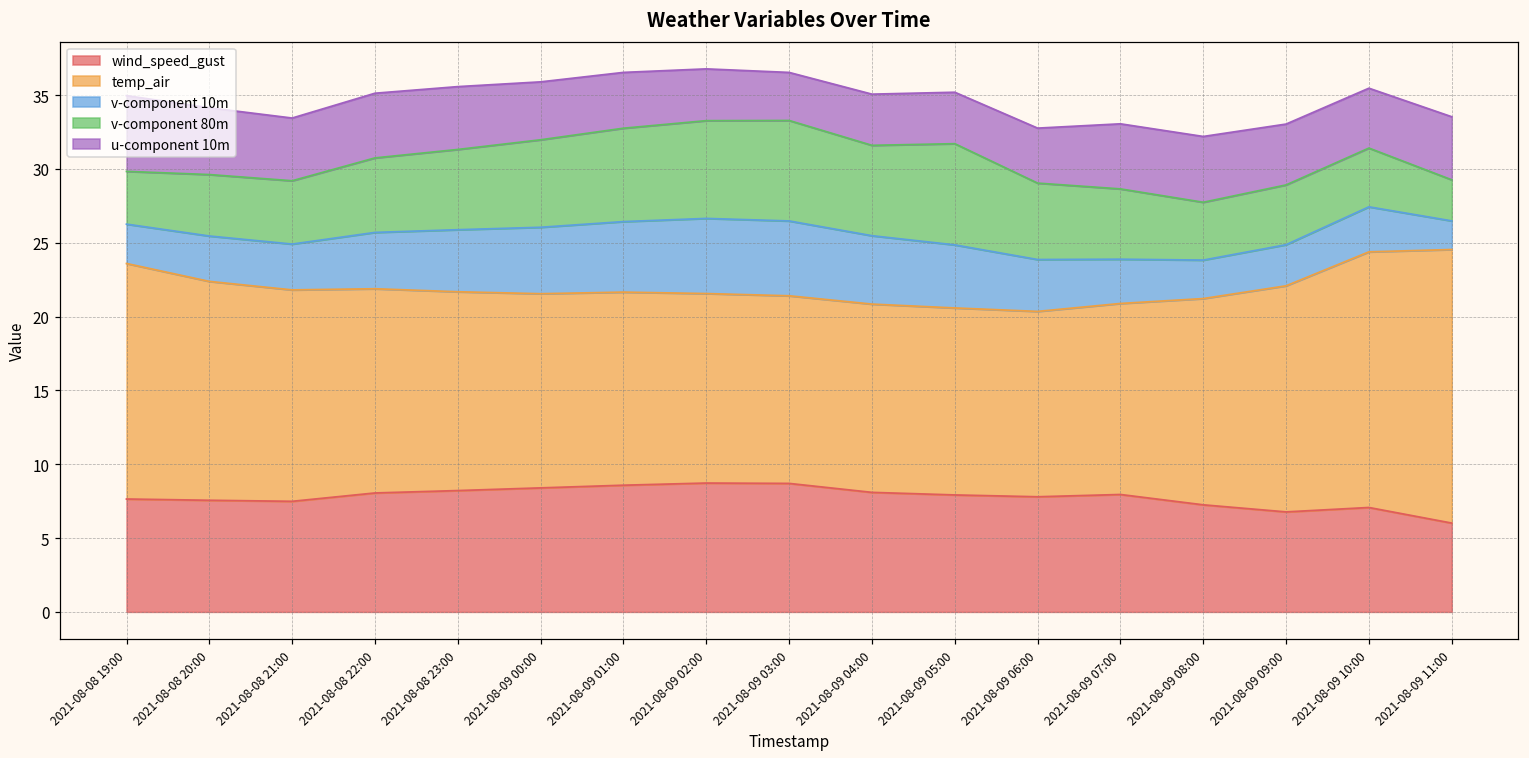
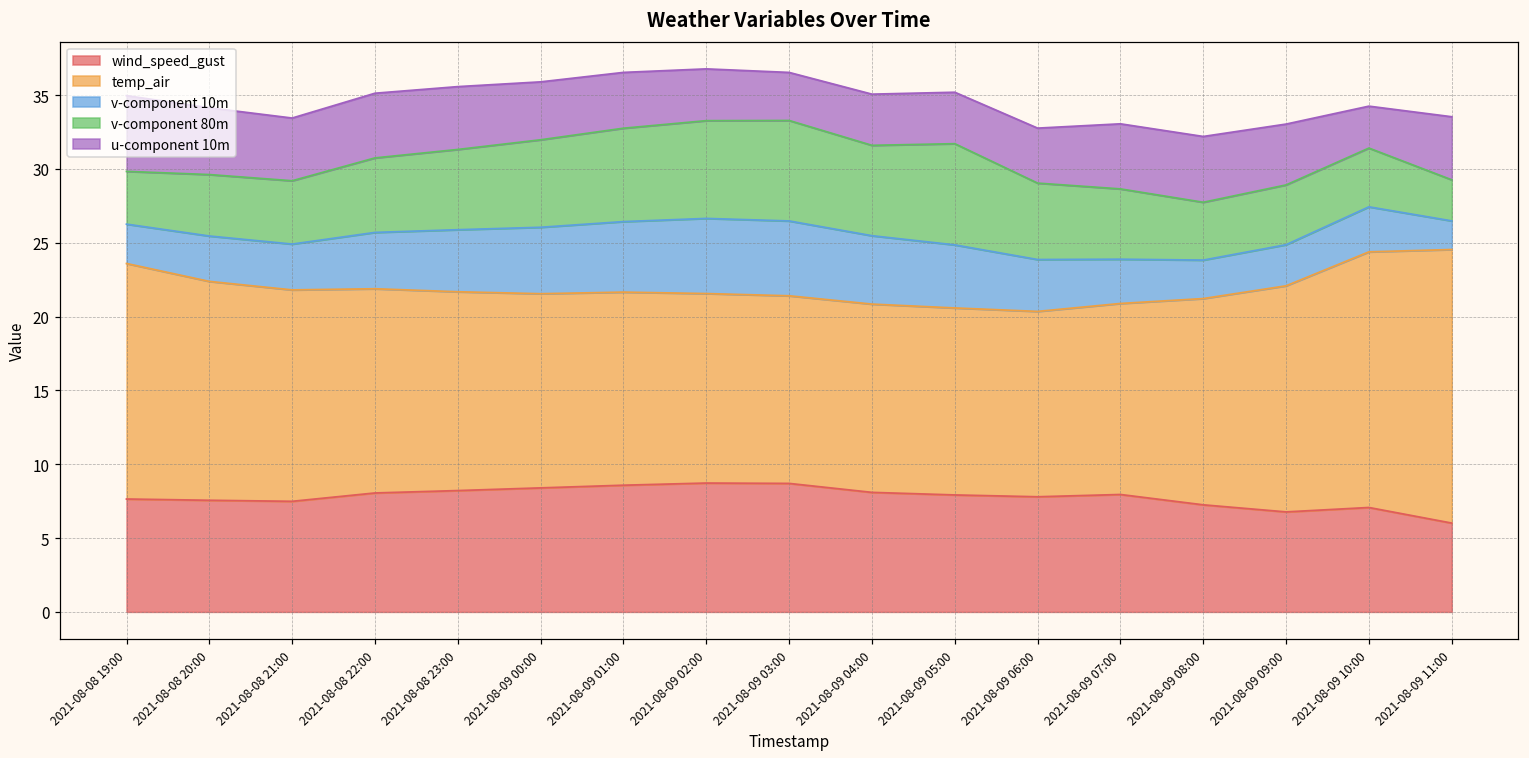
u-component 10m, 2021-08-09 10:00: 4.1 -> 2.8
